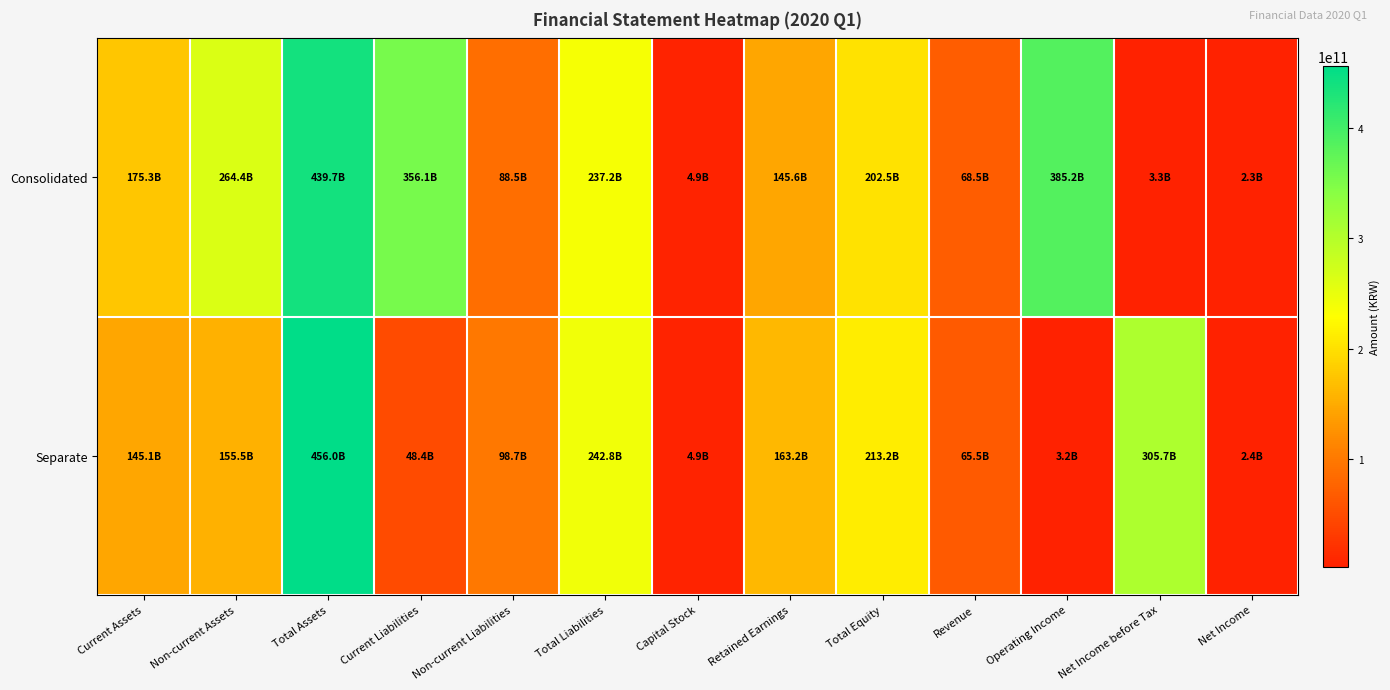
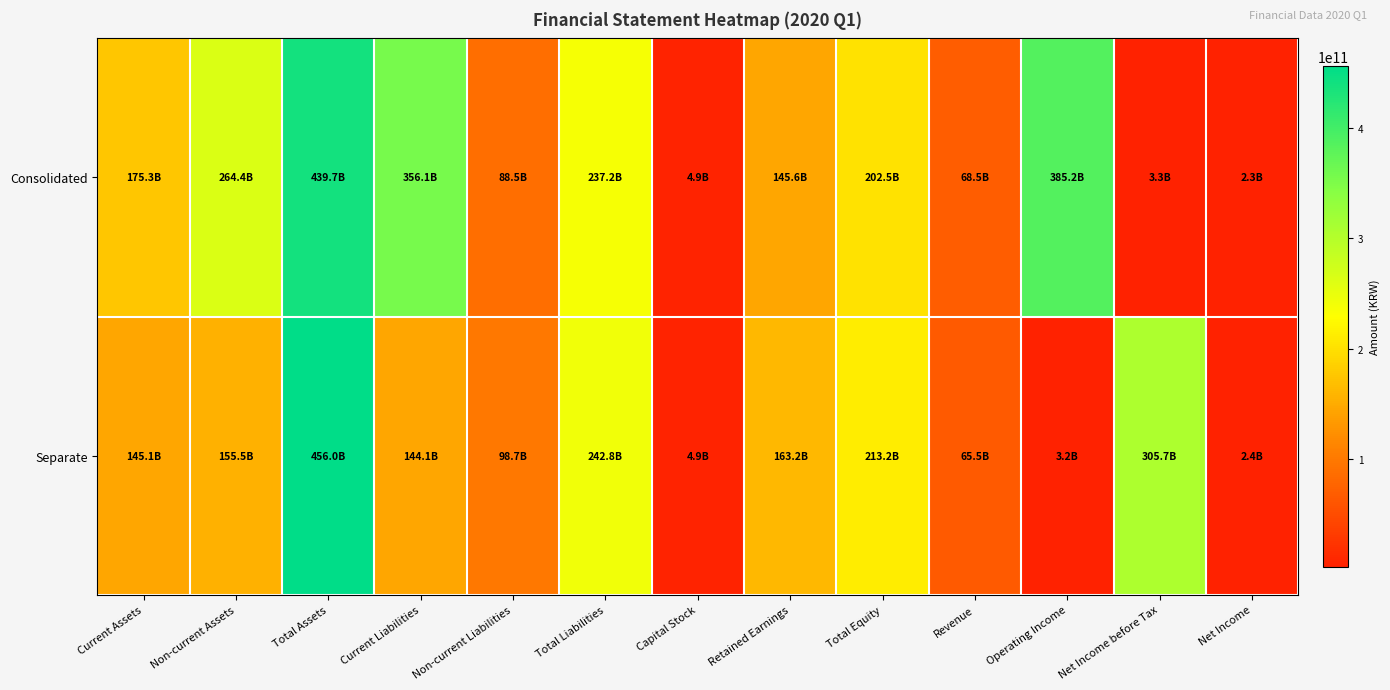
Separate, Current Liabilities: 48.4B -> 144.1B
